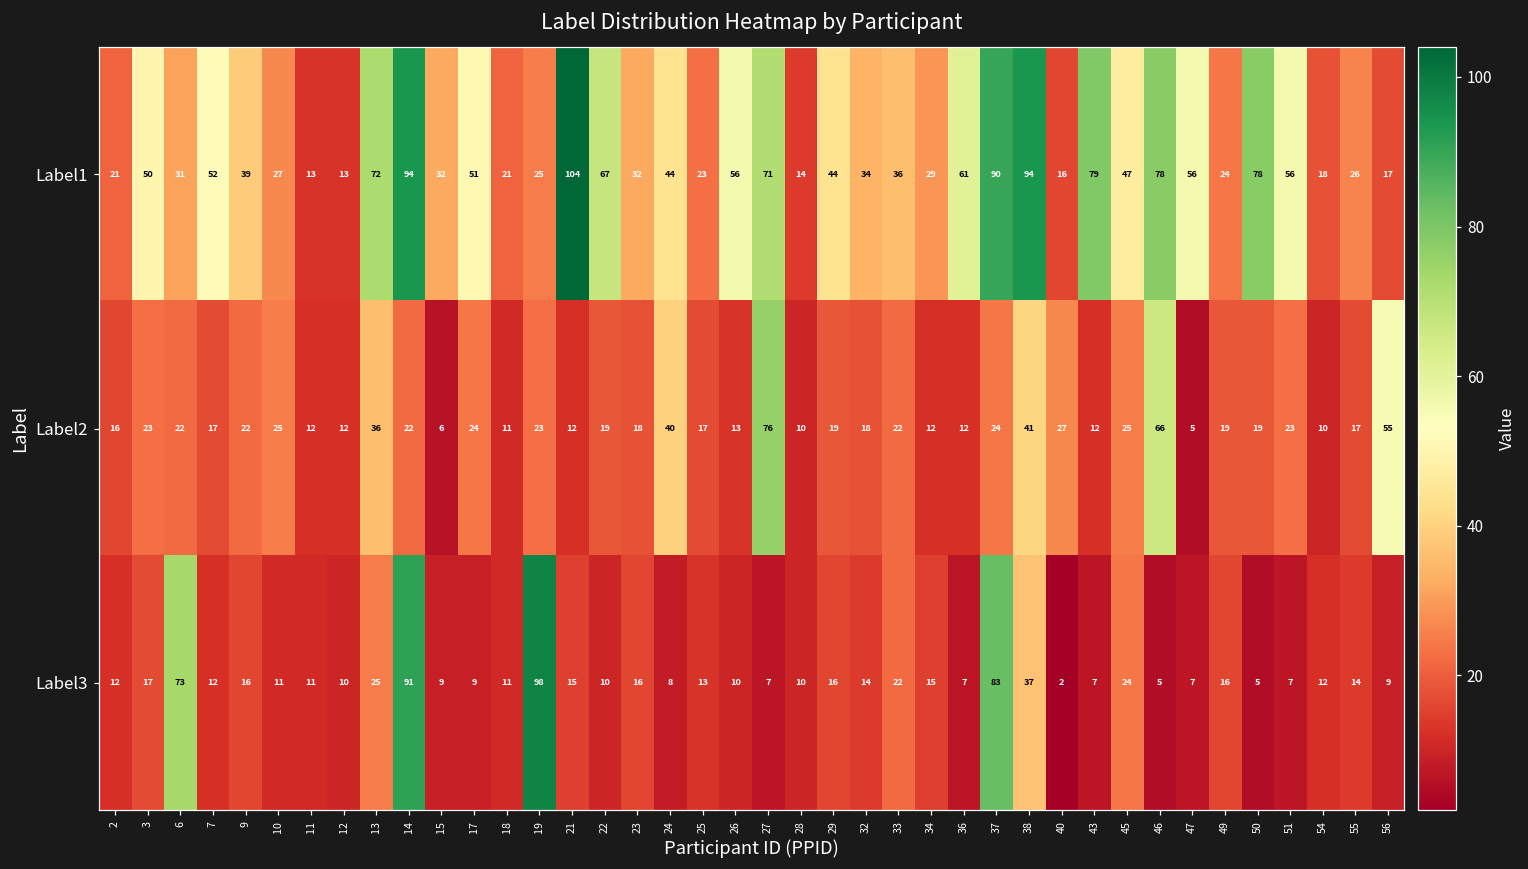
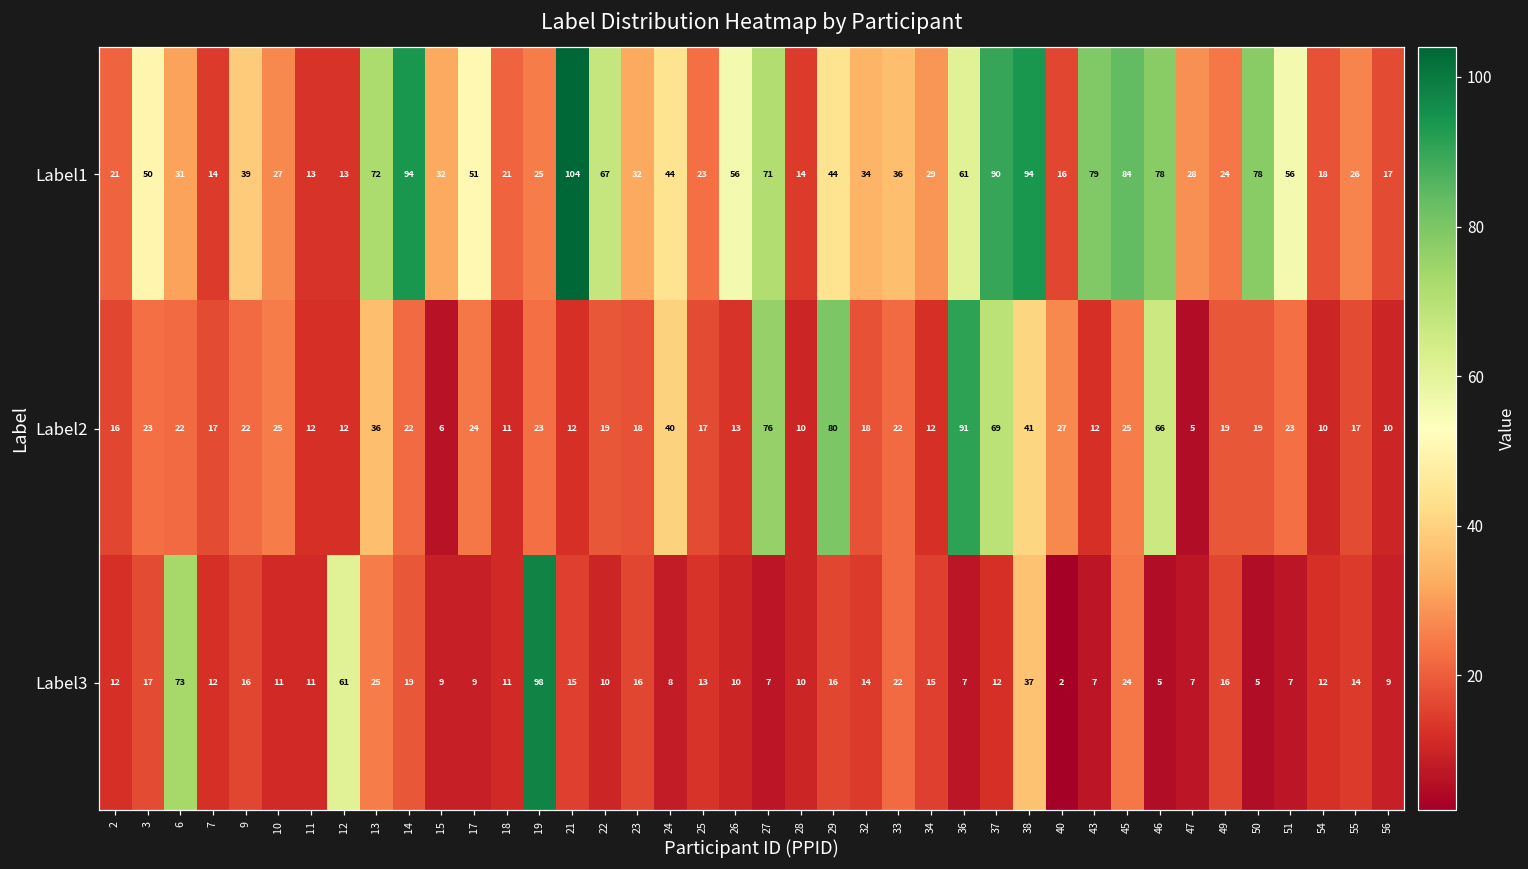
Label1, 7: 52 -> 14
Label1, 45: 47 -> 84
Label1, 47: 56 -> 28
Label2, 29: 19 -> 80
Label2, 36: 12 -> 91
Label2, 37: 24 -> 69
Label2, 56: 55 -> 10
Label3, 12: 10 -> 61
Label3, 14: 91 -> 19
Label3, 37: 83 -> 12
